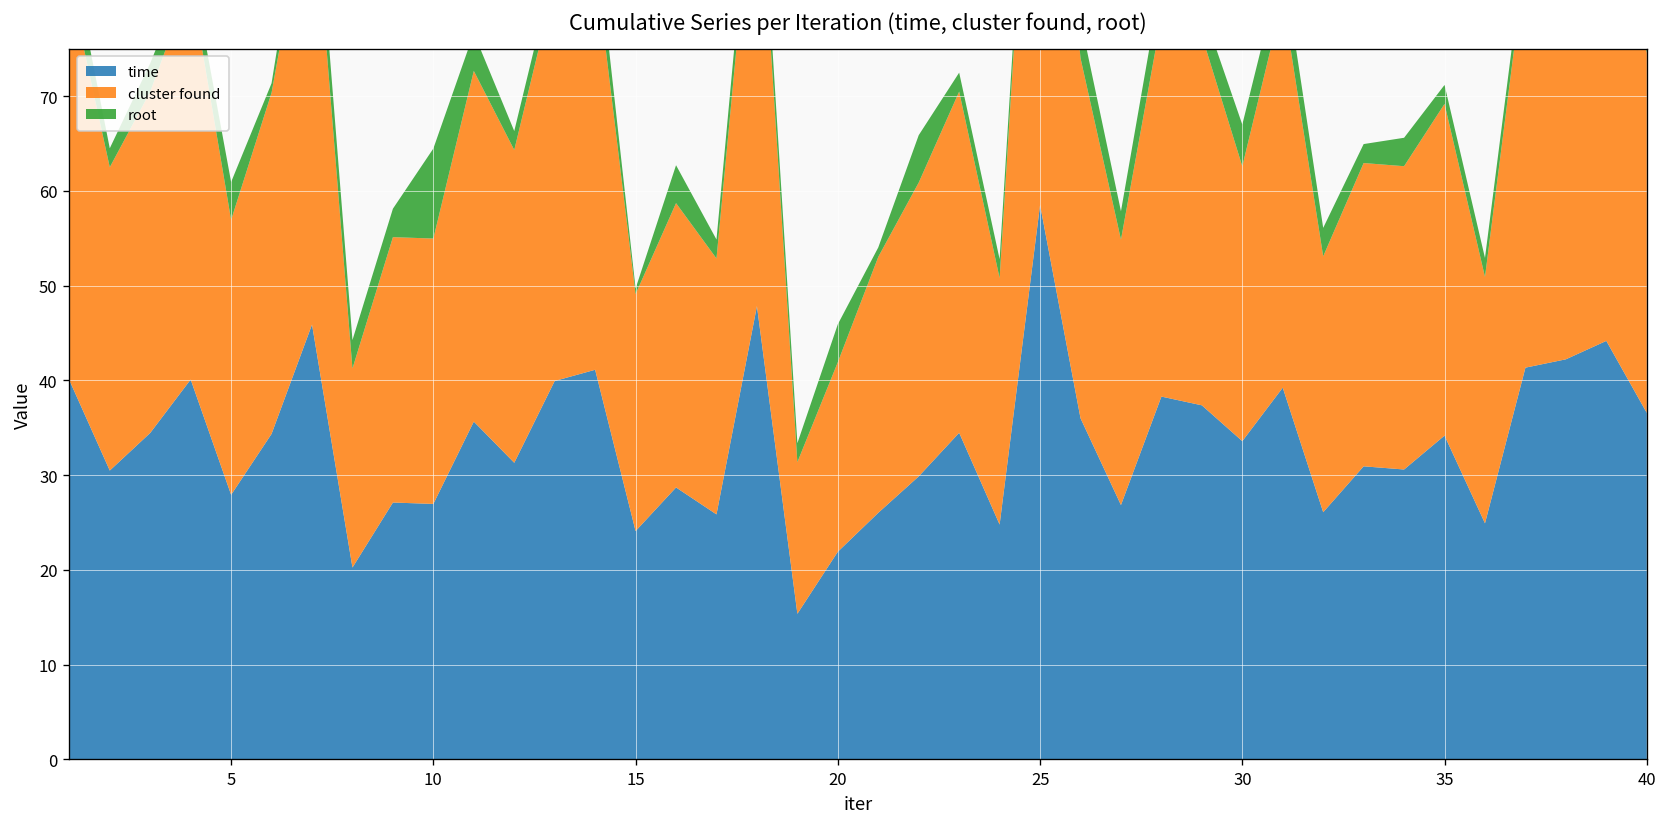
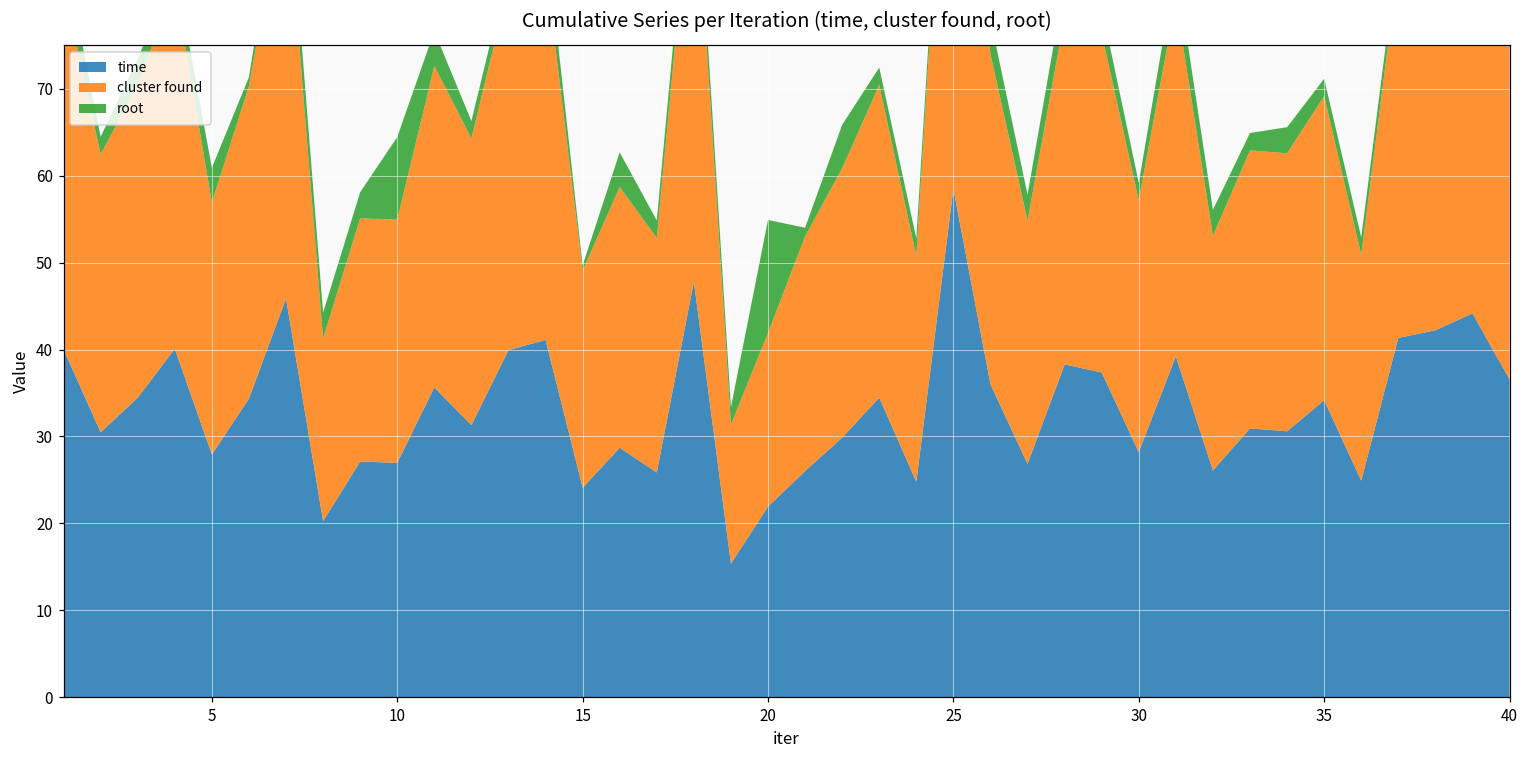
root, 20: 4 -> 13
time, 30: 34 -> 28
root, 30: 4 -> 2
